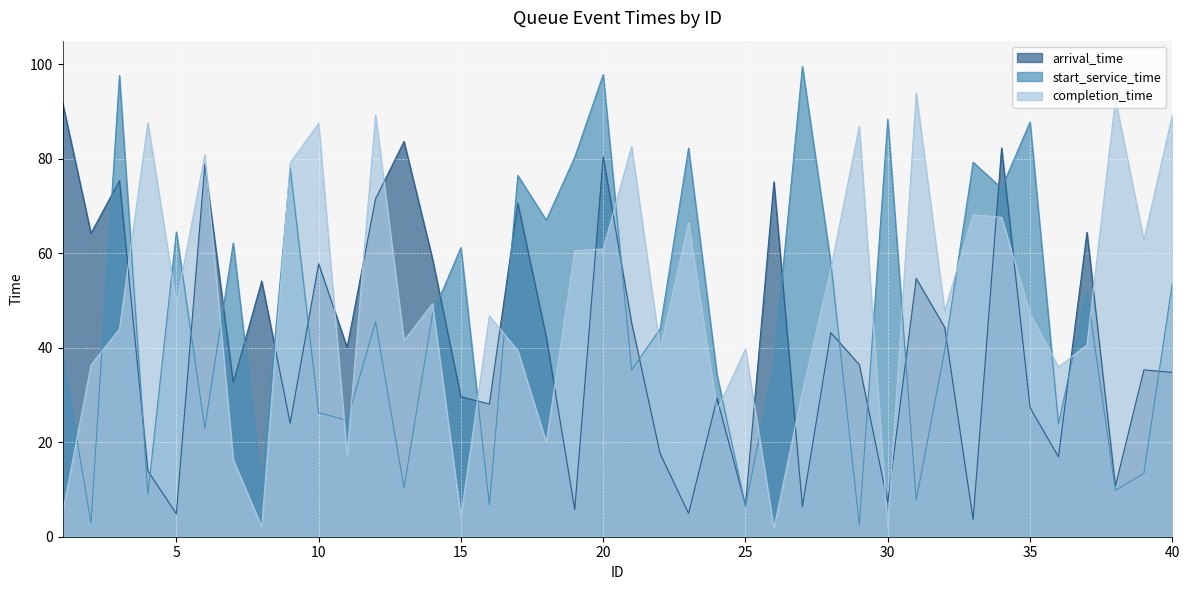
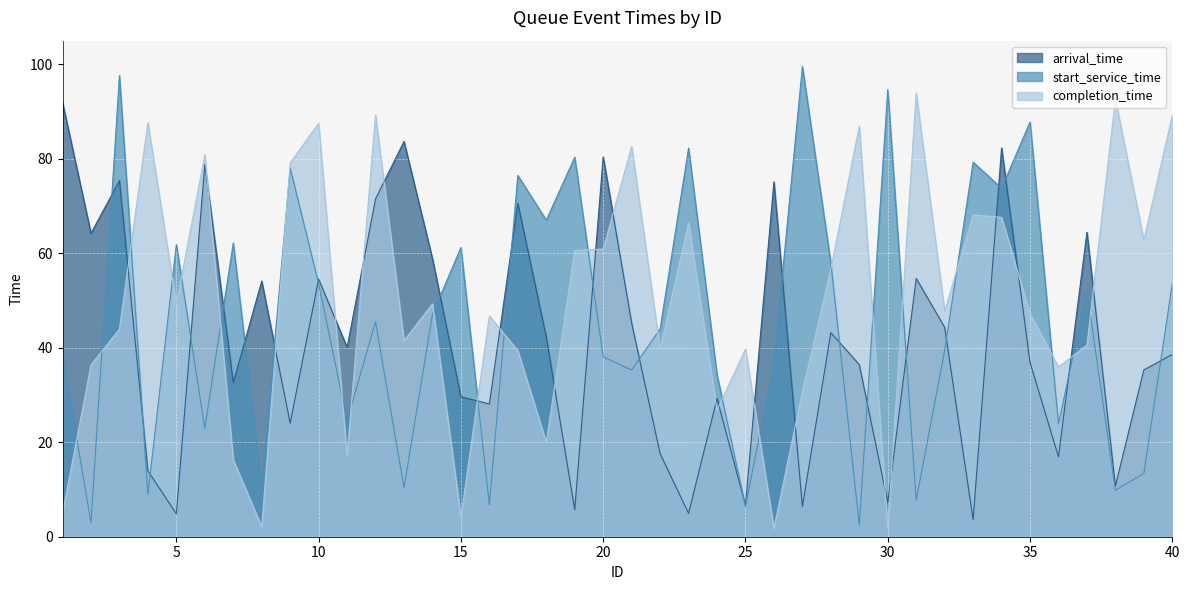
start_service_time, 5: 65 -> 62
arrival_time, 10: 58 -> 55
start_service_time, 10: 26 -> 54
start_service_time, 20: 98 -> 38
start_service_time, 30: 88 -> 95
arrival_time, 35: 27 -> 37
arrival_time, 40: 35 -> 39
